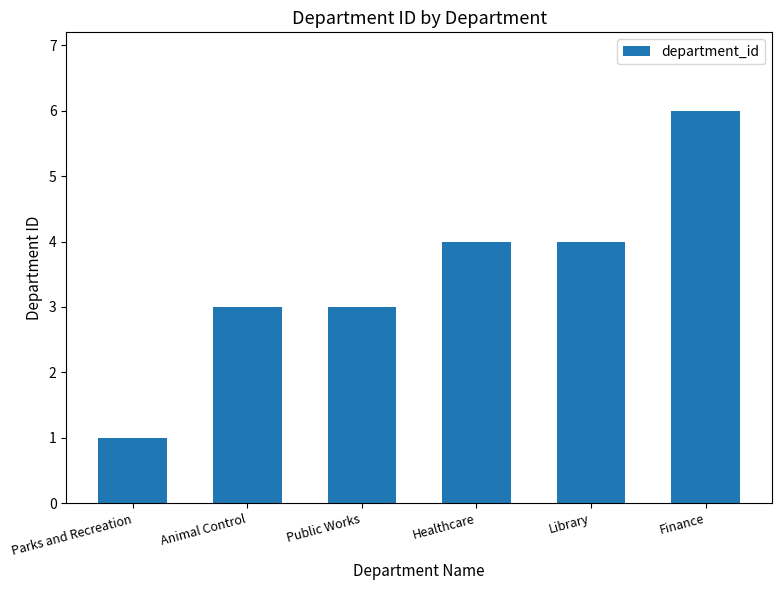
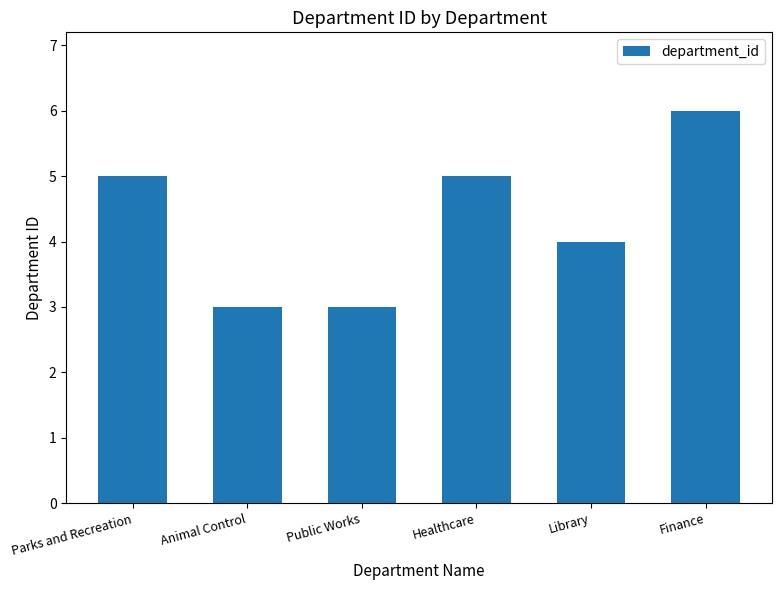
Parks and Recreation: 1 -> 5
Healthcare: 4 -> 5
